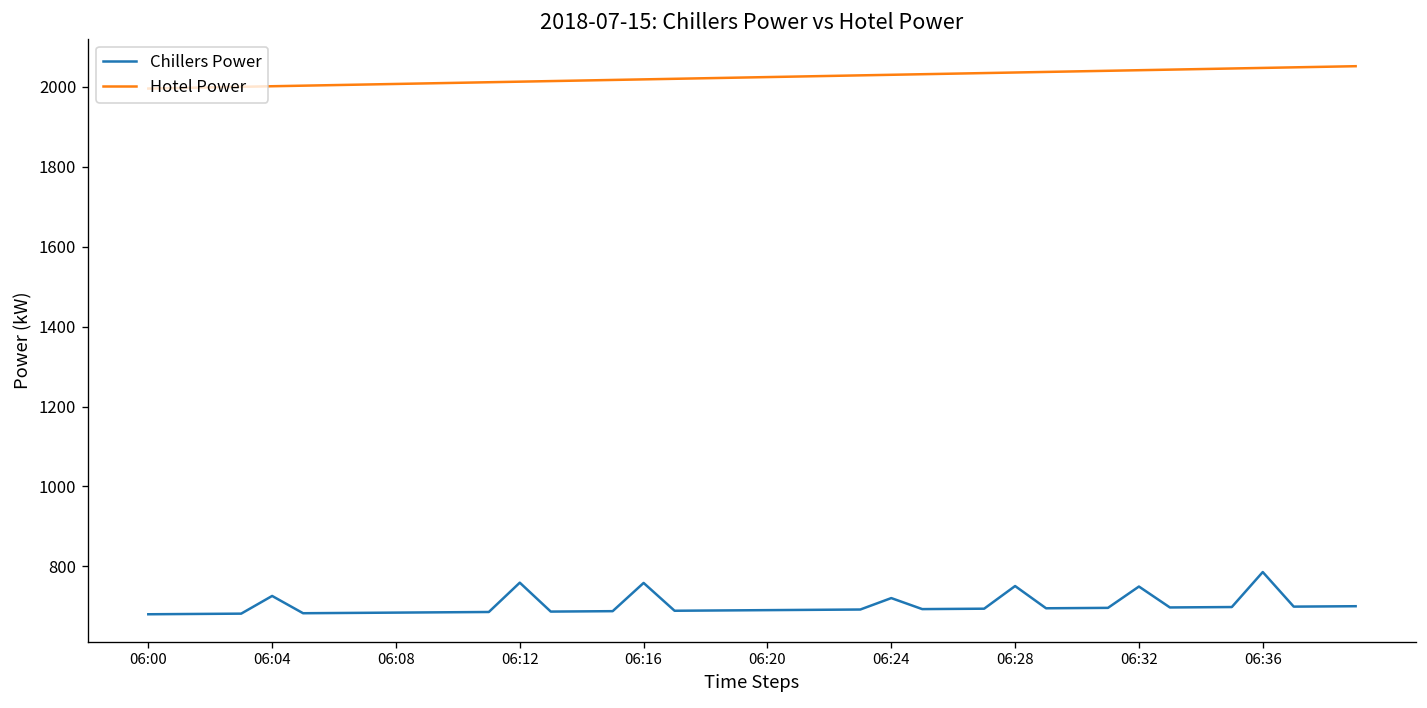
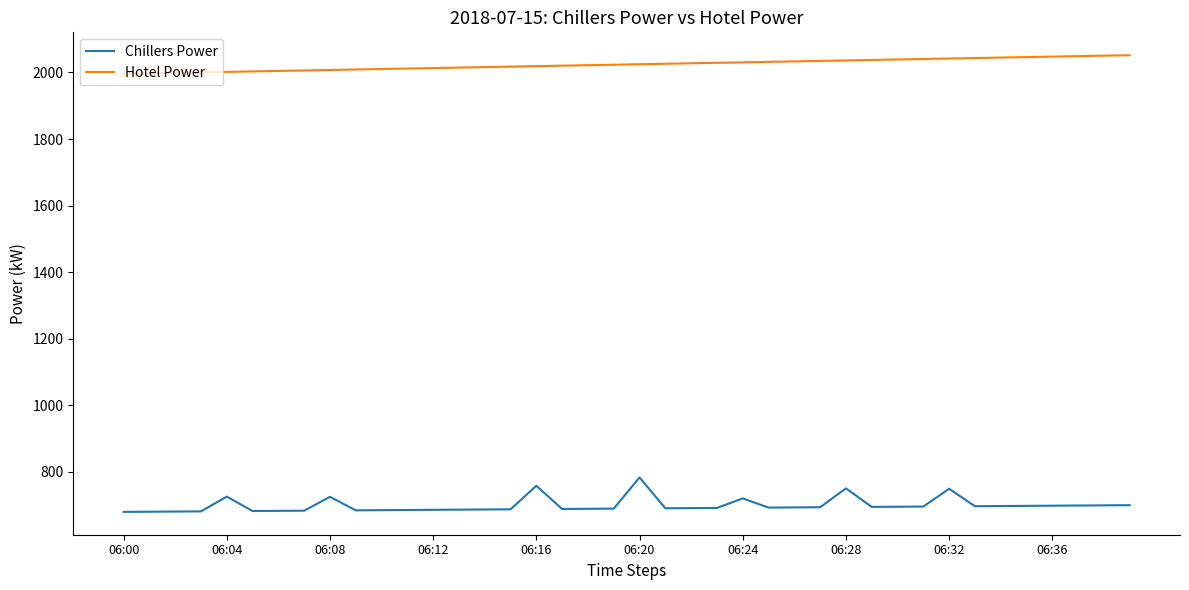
Chillers Power, 06:08: 680 -> 730
Chillers Power, 06:12: 760 -> 690
Chillers Power, 06:20: 690 -> 780
Chillers Power, 06:36: 790 -> 700
